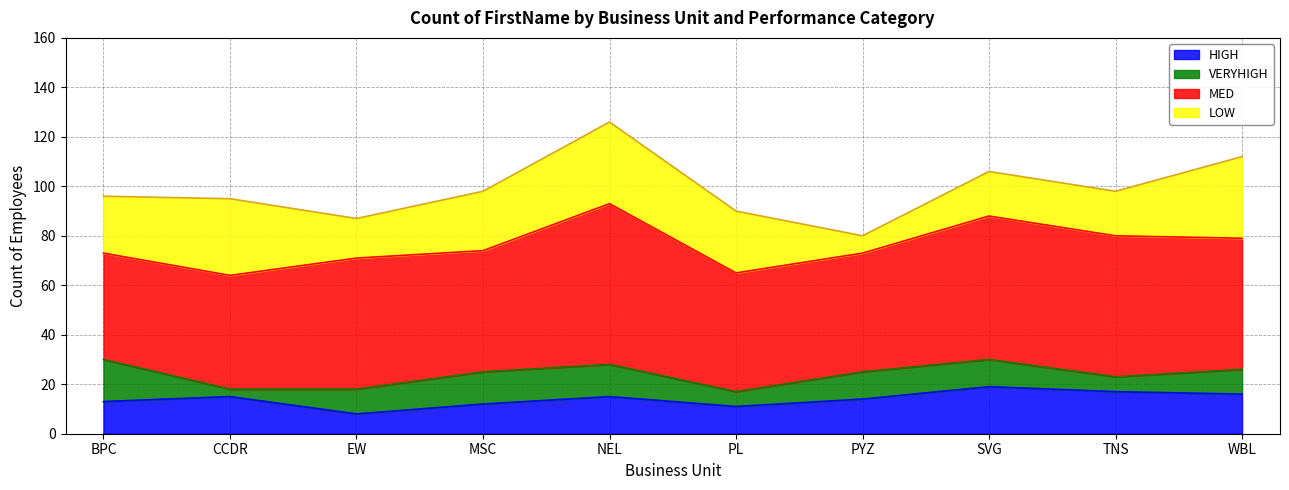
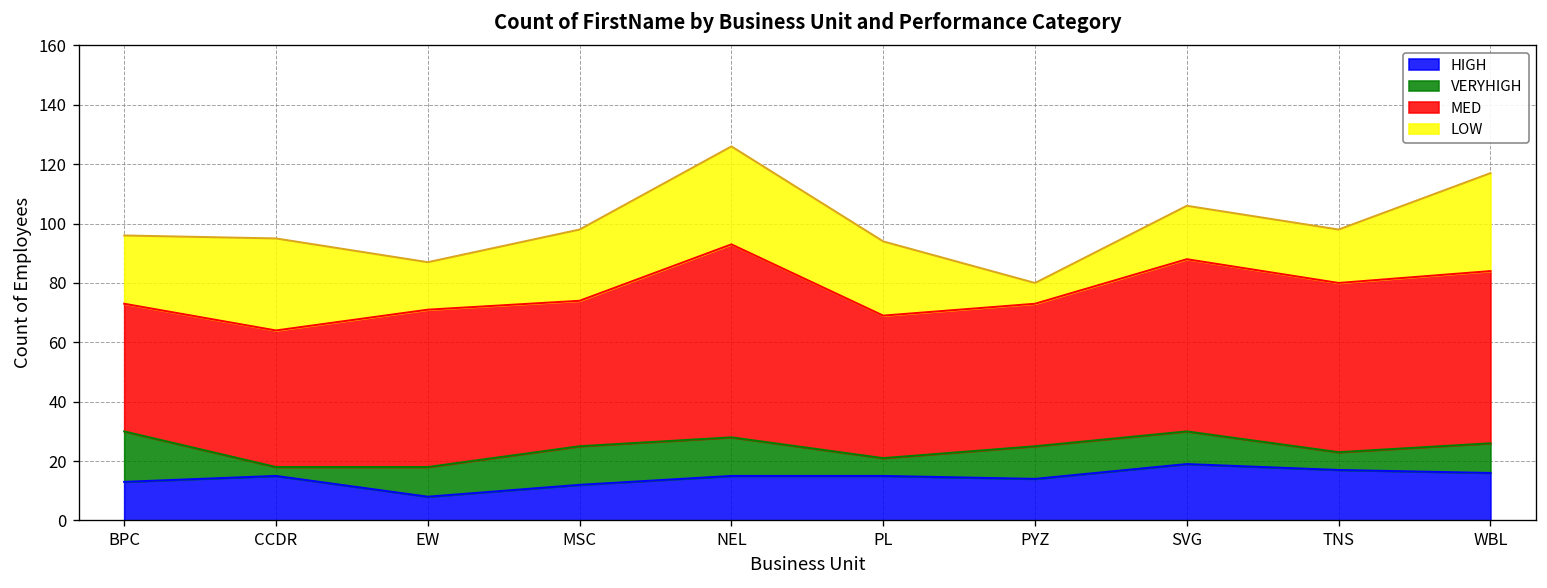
HIGH, PL: 11 -> 15
MED, WBL: 53 -> 58
